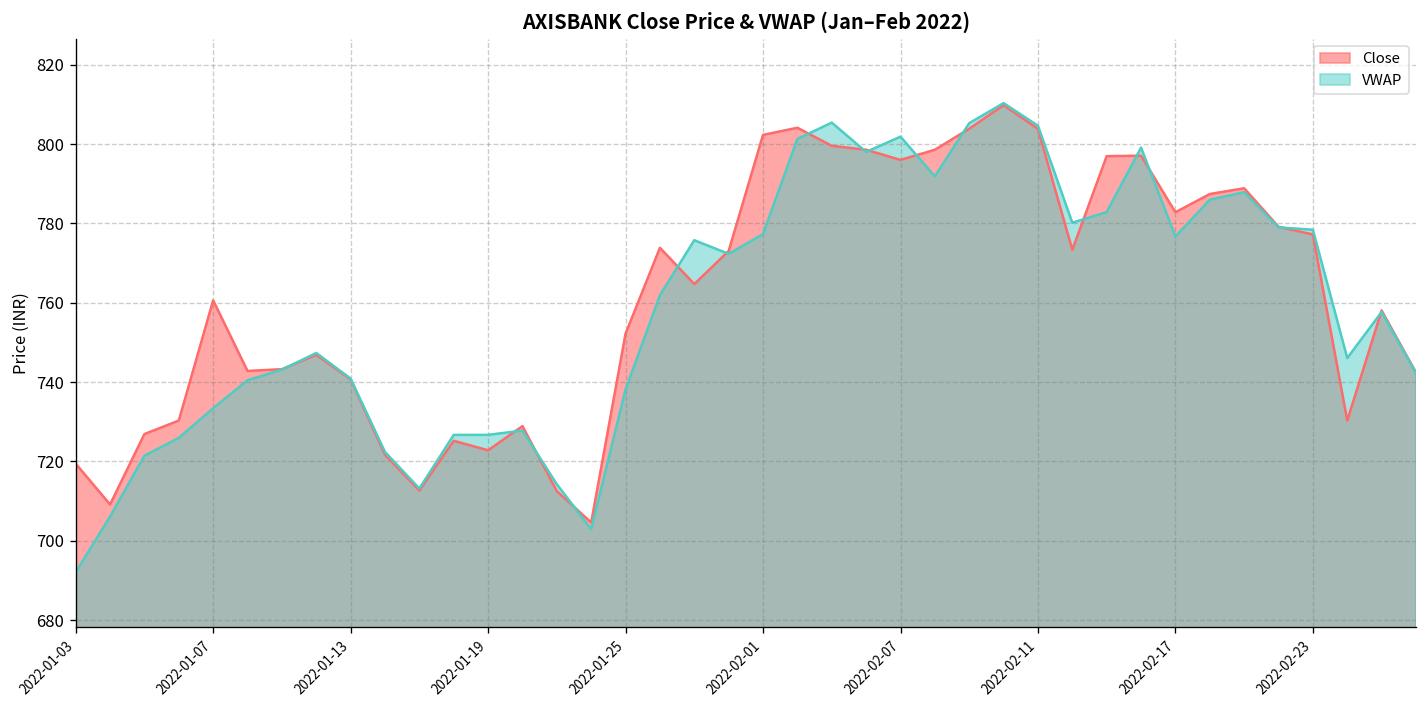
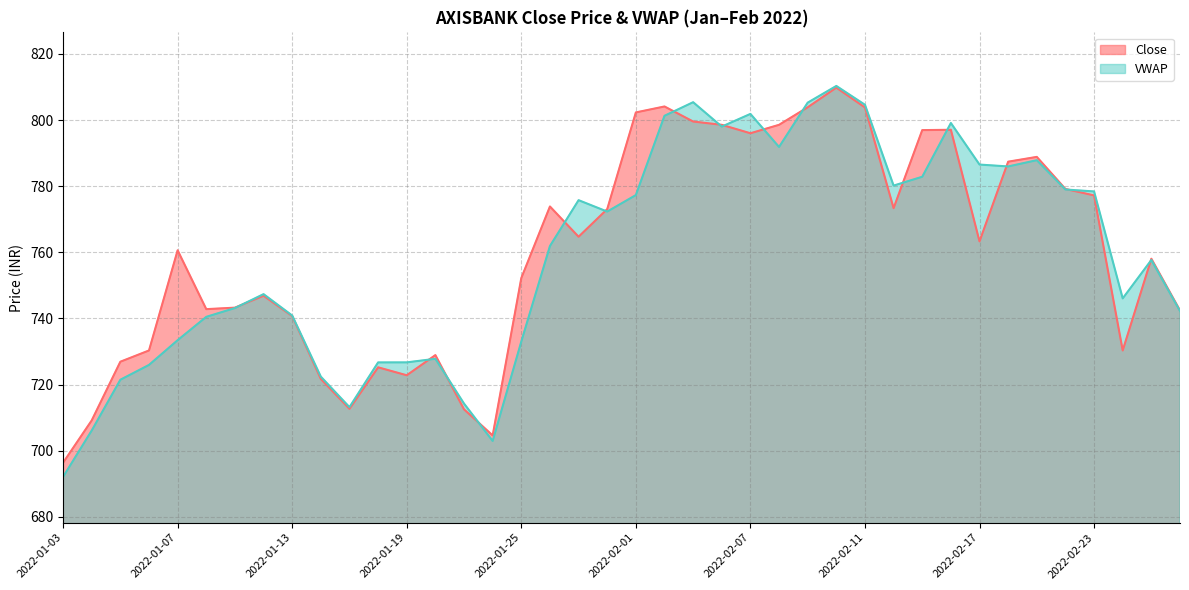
Close, 2022-01-03: 719 -> 696
VWAP, 2022-01-25: 738 -> 733
Close, 2022-02-17: 783 -> 763
VWAP, 2022-02-17: 777 -> 787
